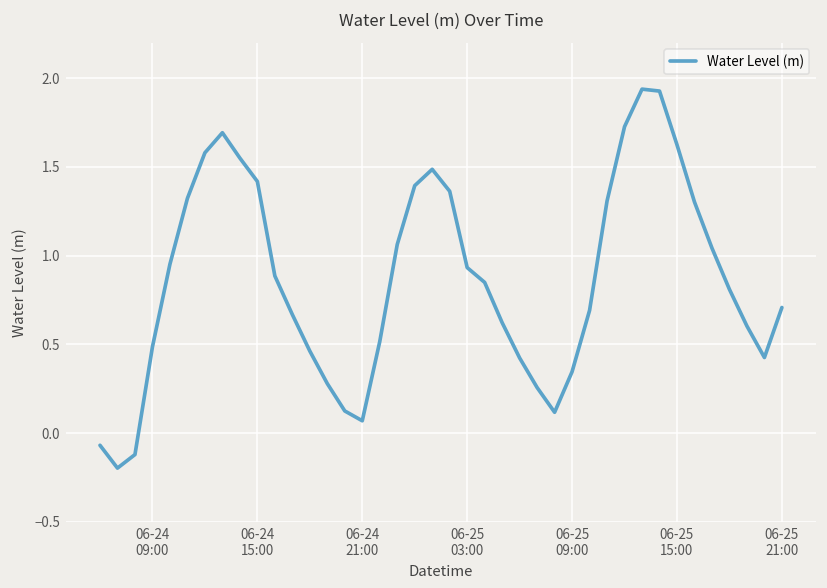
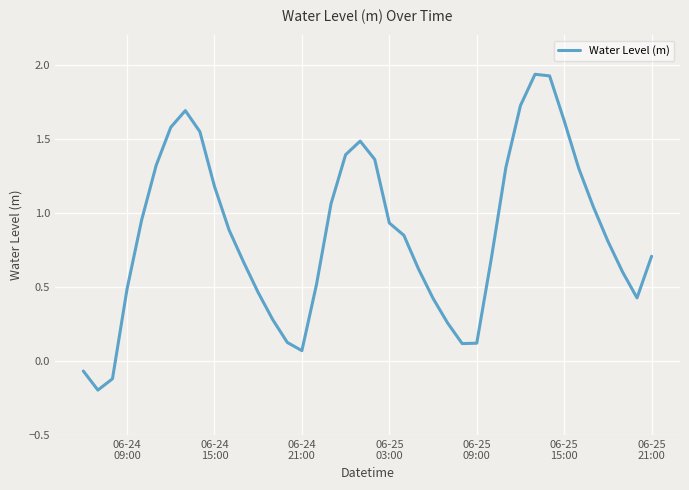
06-24 15:00: 1.42 -> 1.18
06-25 09:00: 0.35 -> 0.12
